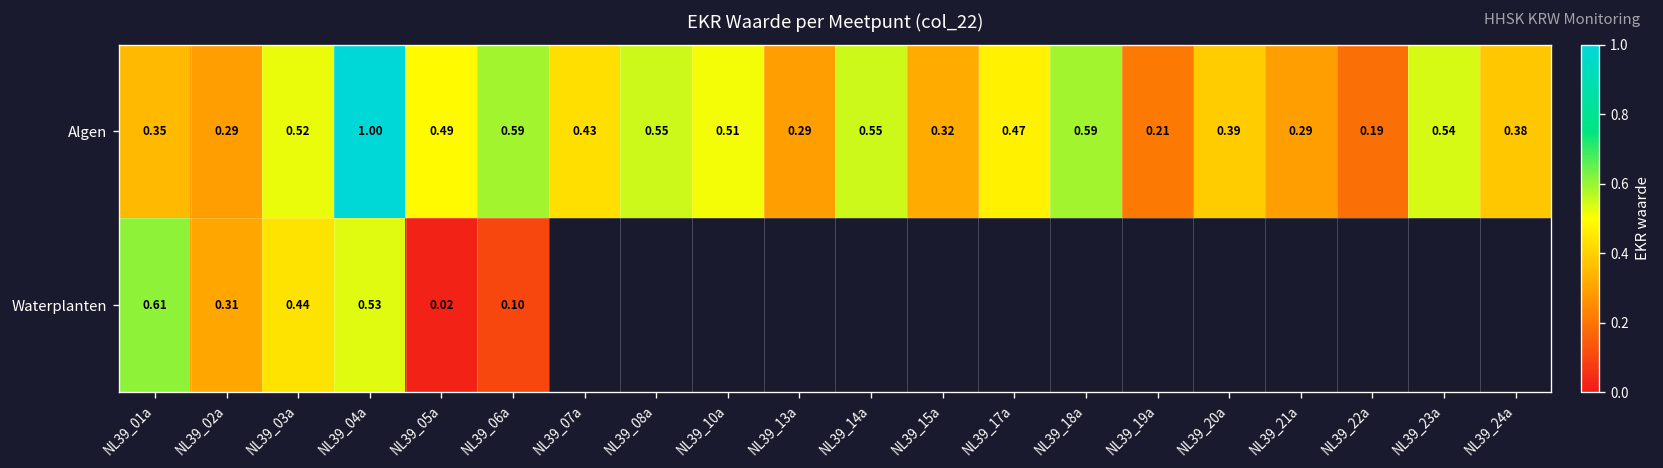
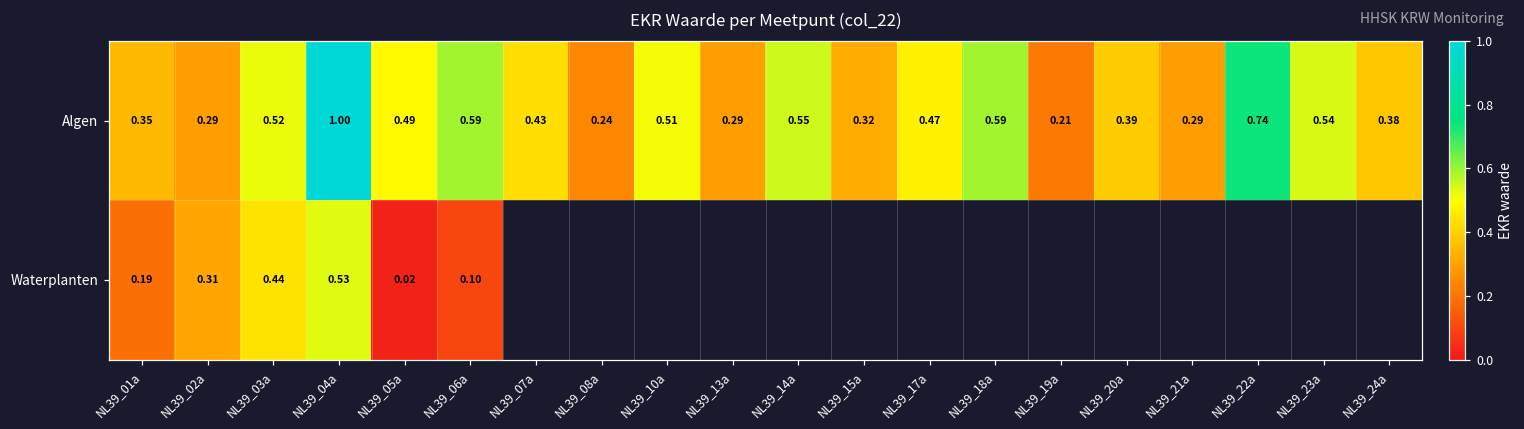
Algen, NL39_08a: 0.55 -> 0.24
Algen, NL39_22a: 0.19 -> 0.74
Waterplanten, NL39_01a: 0.61 -> 0.19
